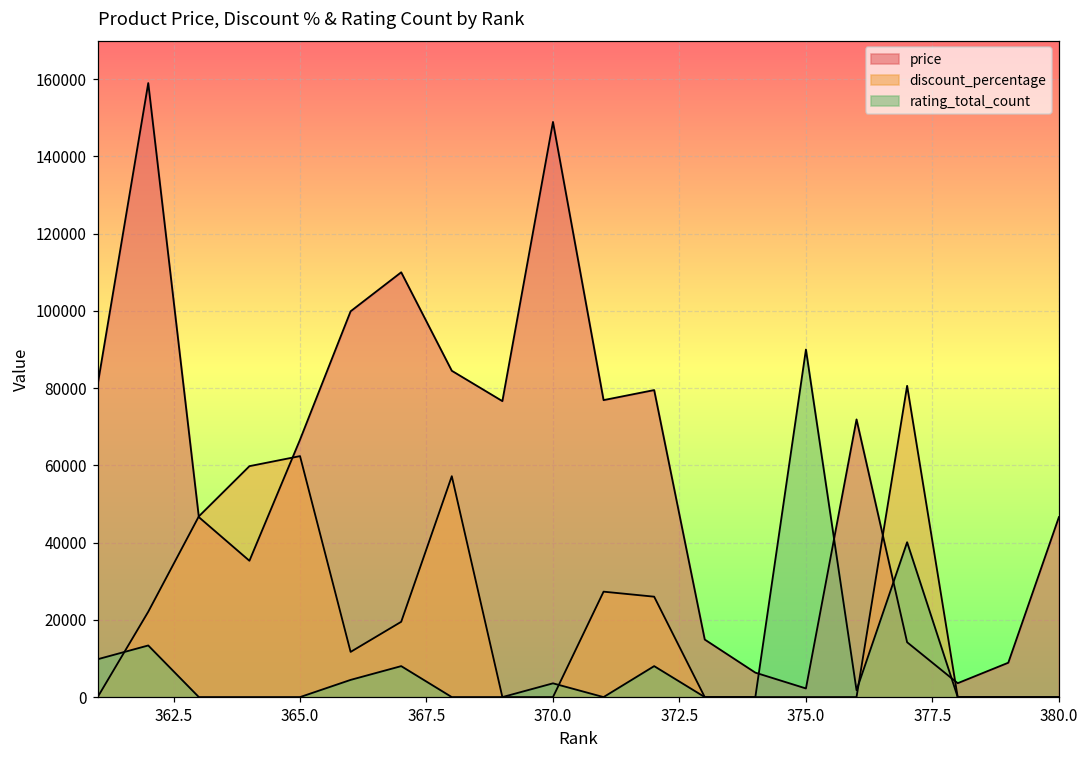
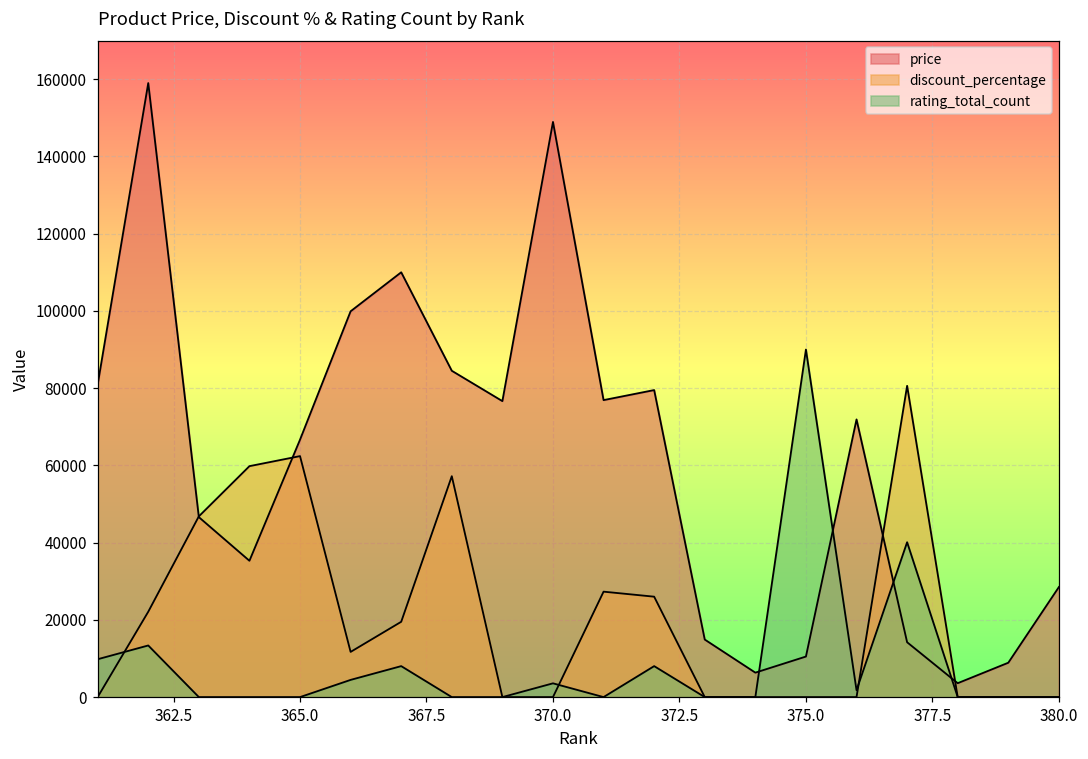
price, 375.0: 2000 -> 11000
price, 380.0: 47000 -> 29000
